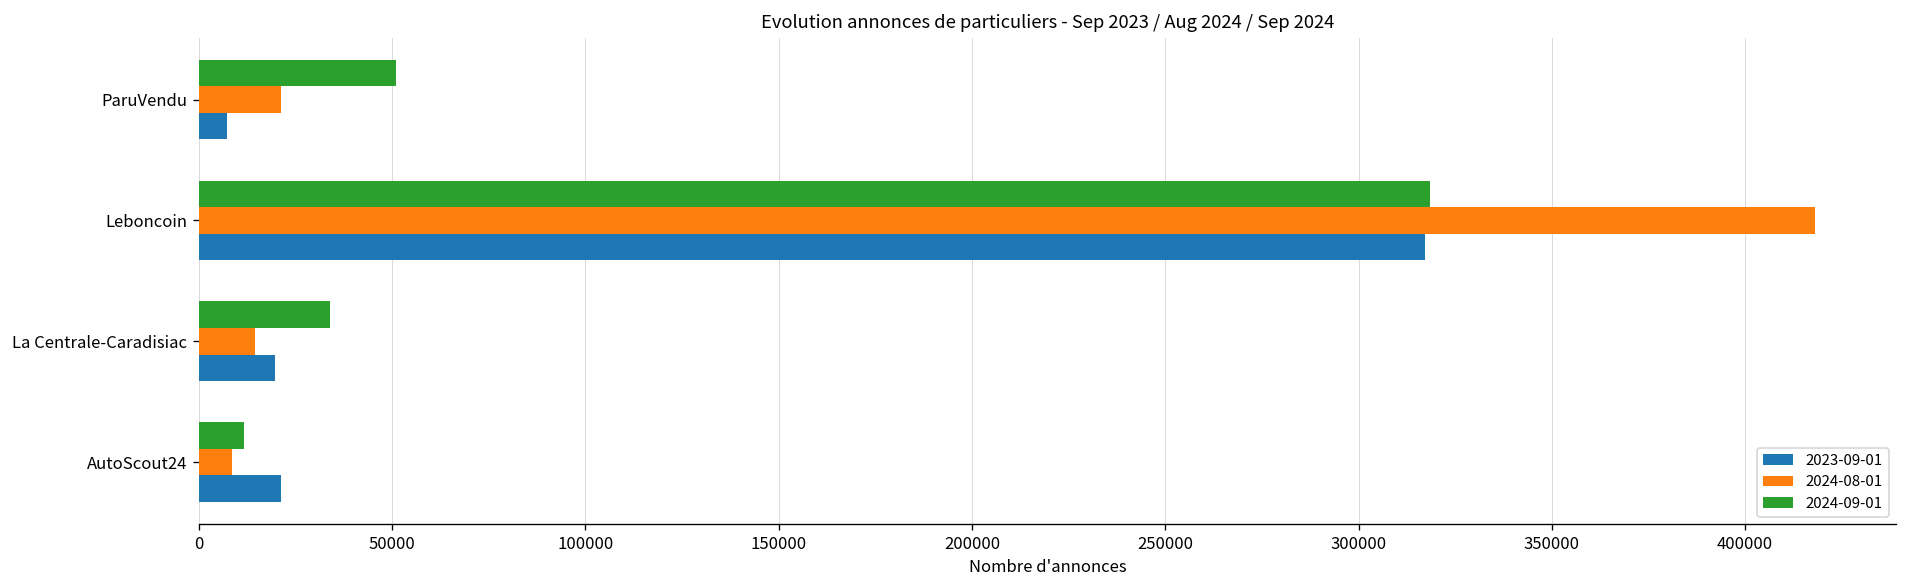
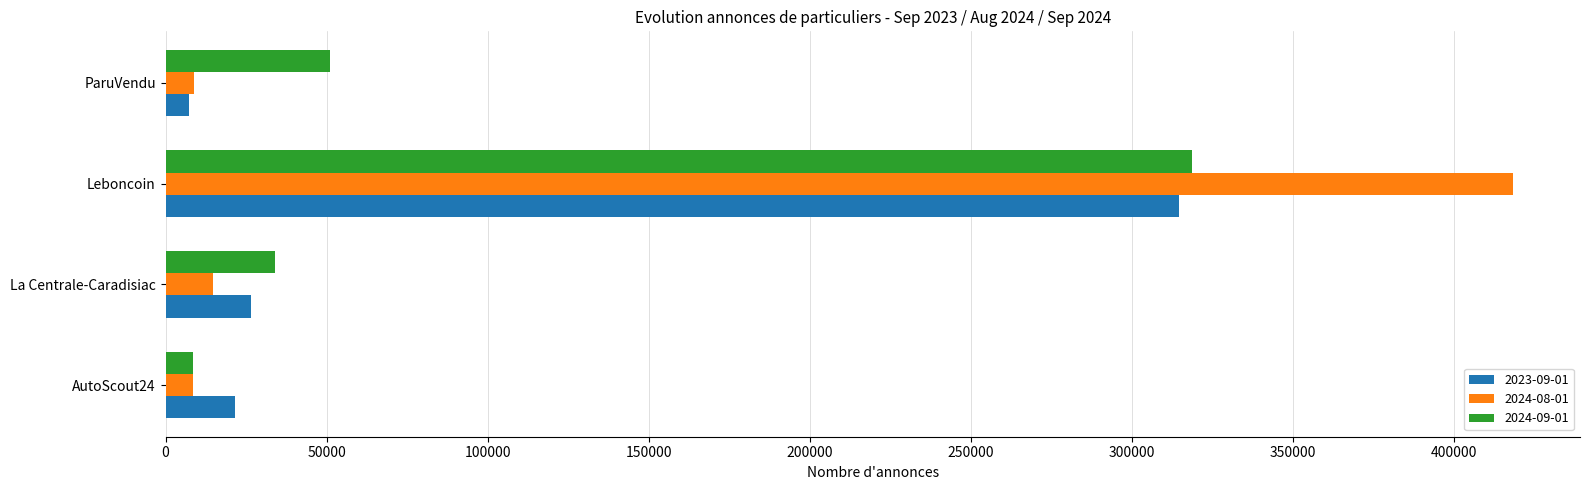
2024-08-01, ParuVendu: 21000 -> 9000
2023-09-01, Leboncoin: 317000 -> 315000
2023-09-01, La Centrale-Caradisiac: 20000 -> 27000
2024-09-01, AutoScout24: 12000 -> 9000
